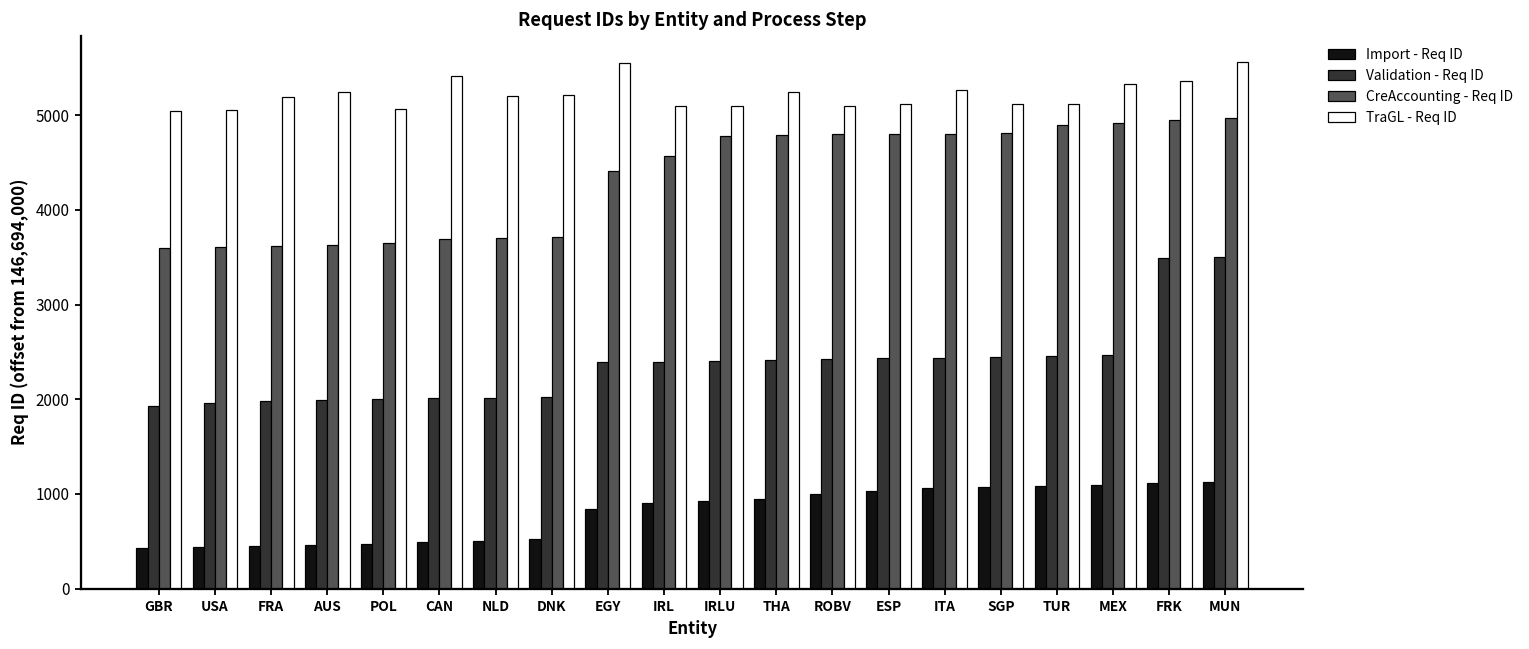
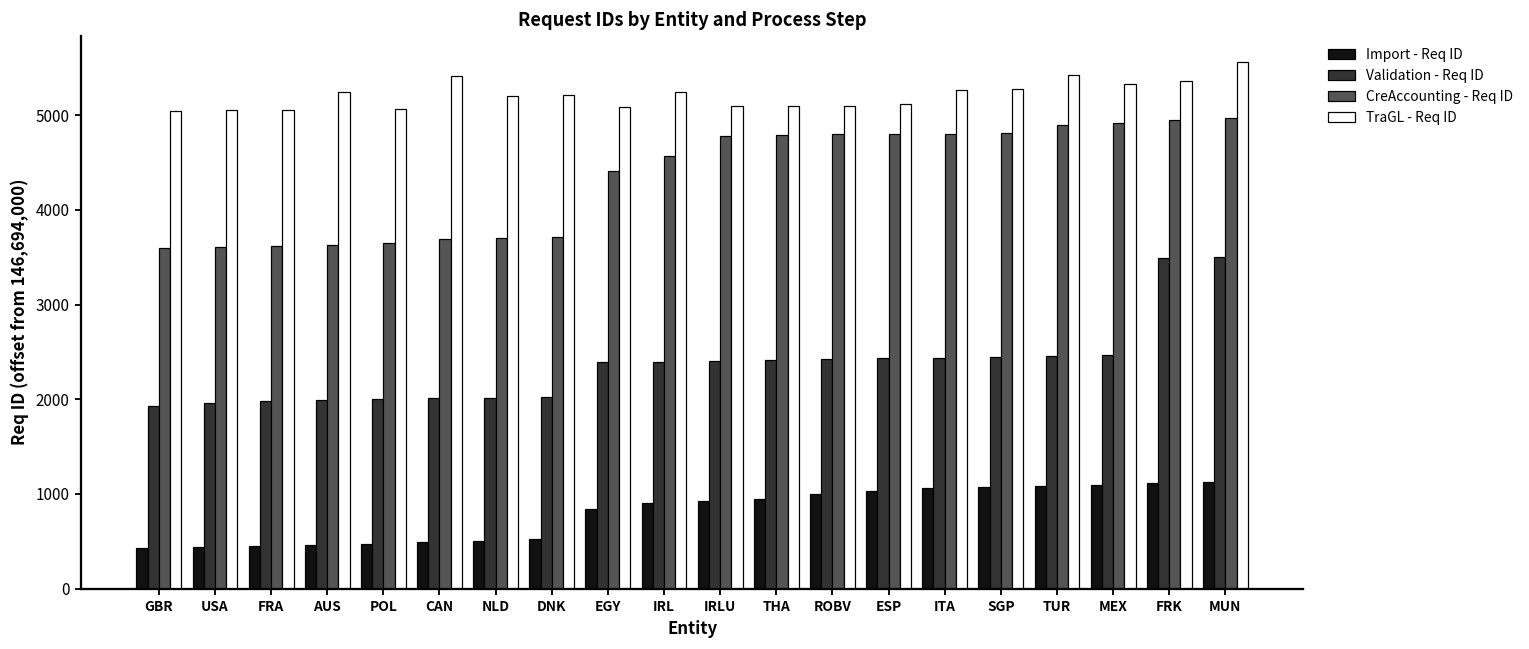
TraGL - Req ID, FRA: 5200 -> 5100
TraGL - Req ID, EGY: 5500 -> 5100
TraGL - Req ID, IRL: 5100 -> 5200
TraGL - Req ID, THA: 5200 -> 5100
TraGL - Req ID, SGP: 5100 -> 5300
TraGL - Req ID, TUR: 5100 -> 5400
